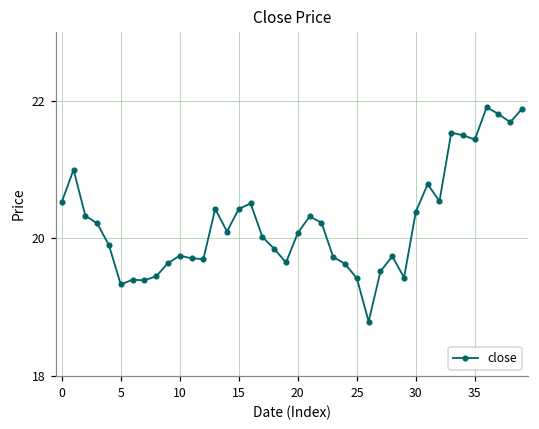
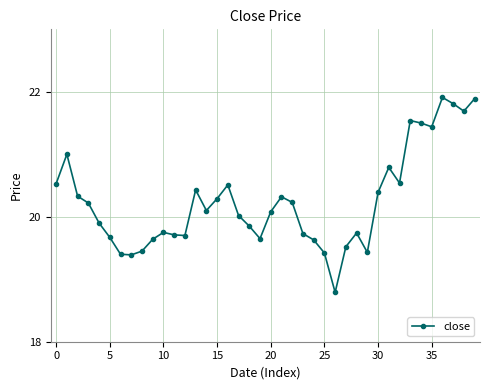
5: 19.3 -> 19.7
15: 20.4 -> 20.3
